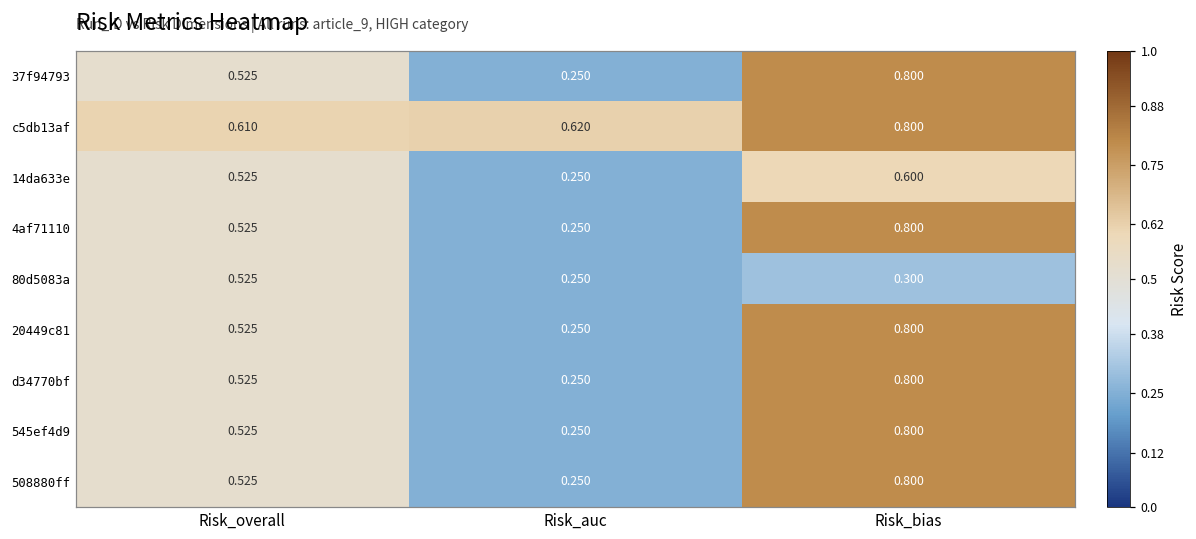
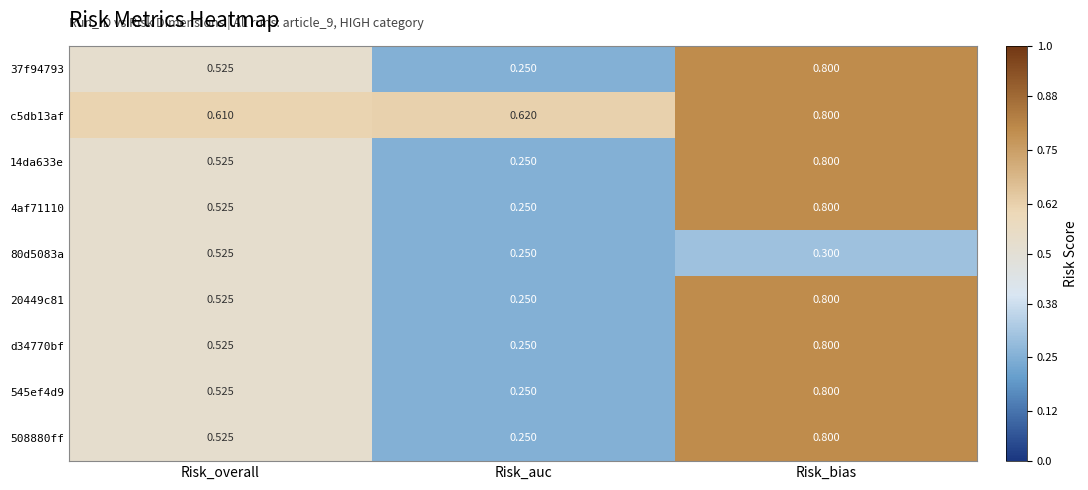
14da633e, Risk_bias: 0.600 -> 0.800
